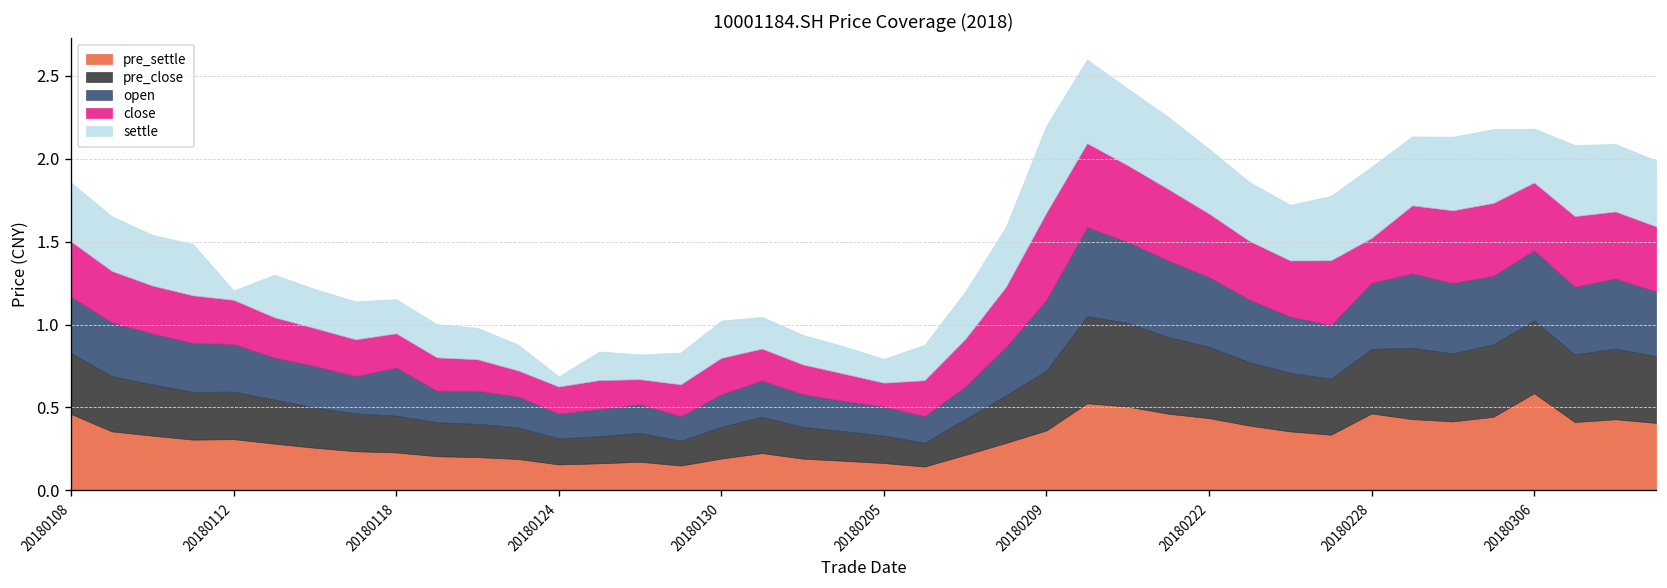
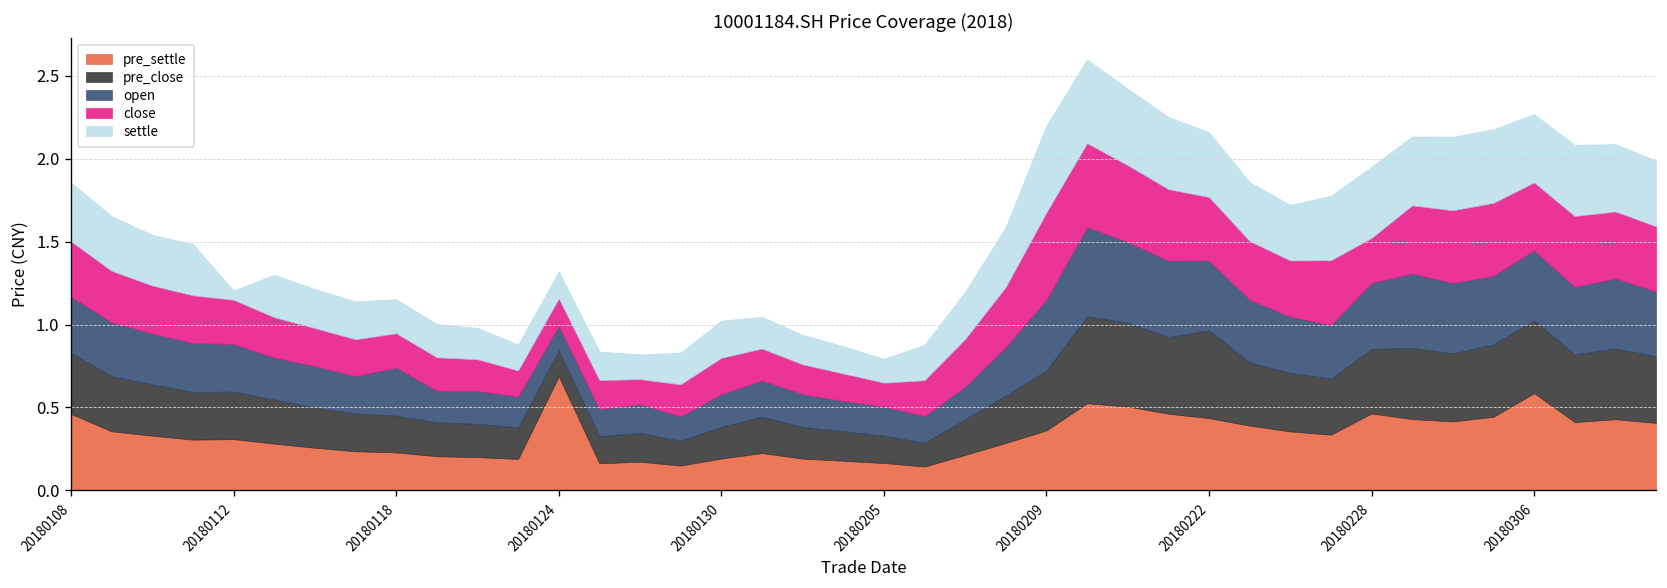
pre_settle, 20180124: 0.16 -> 0.69
settle, 20180124: 0.06 -> 0.16
pre_close, 20180222: 0.43 -> 0.53
settle, 20180306: 0.33 -> 0.41
